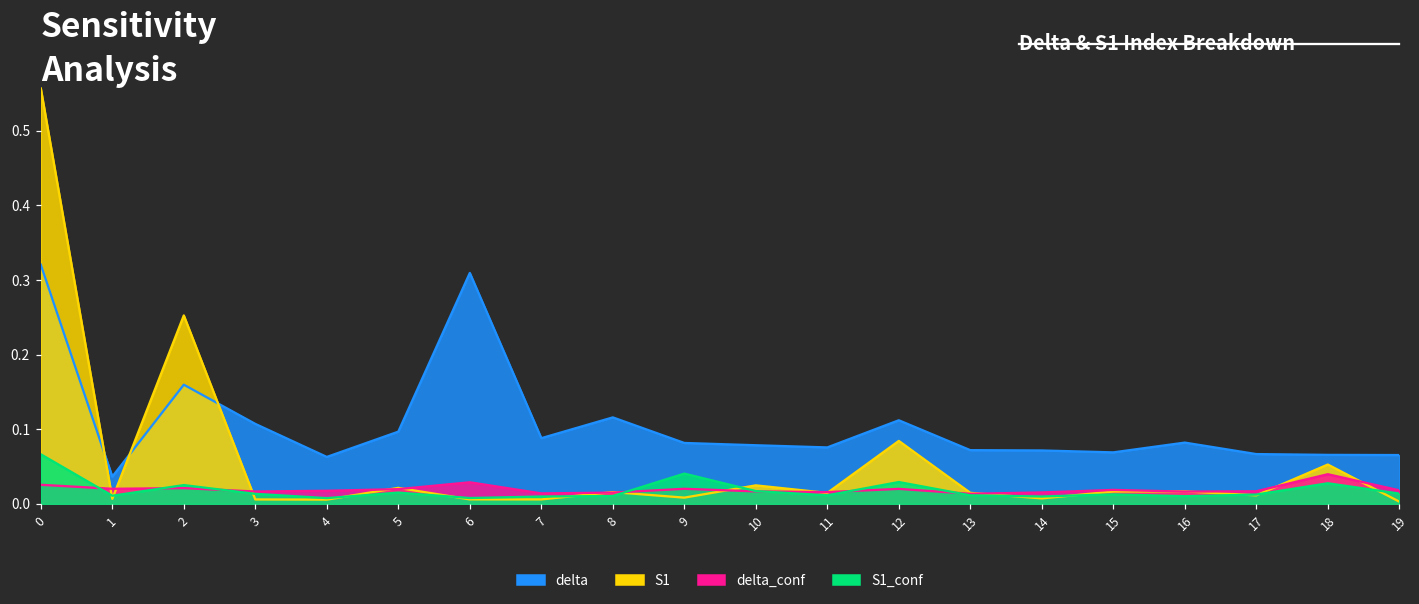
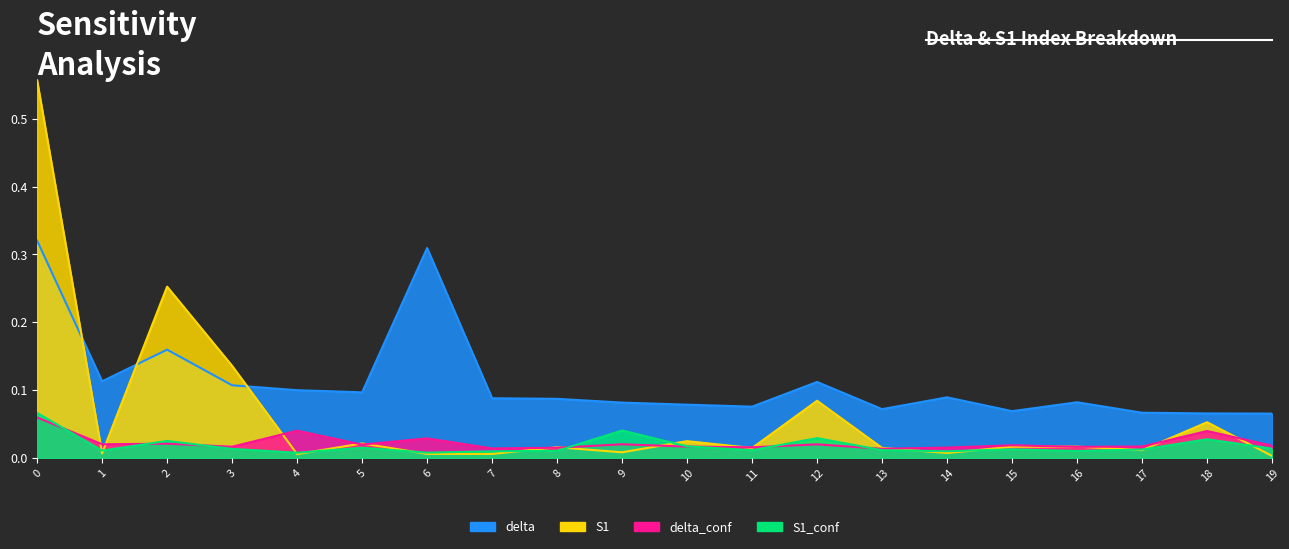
delta_conf, 0: 0.03 -> 0.06
delta, 1: 0.04 -> 0.11
S1, 3: 0.01 -> 0.14
delta, 4: 0.06 -> 0.10
delta_conf, 4: 0.02 -> 0.04
delta, 8: 0.12 -> 0.09
delta, 14: 0.07 -> 0.09
